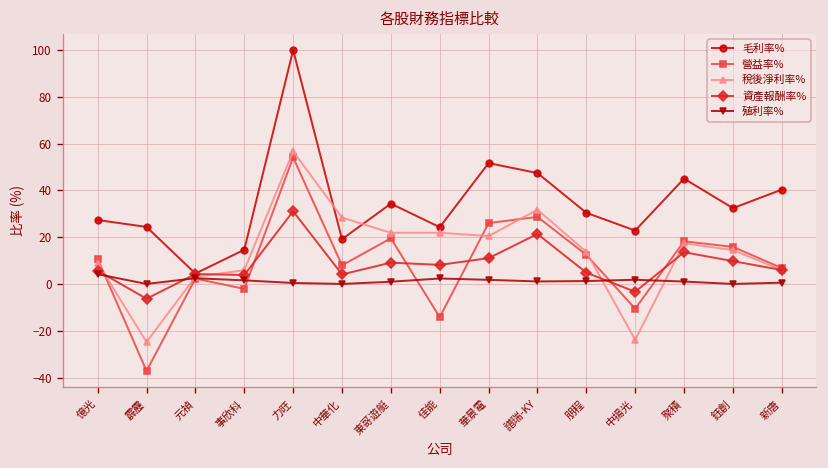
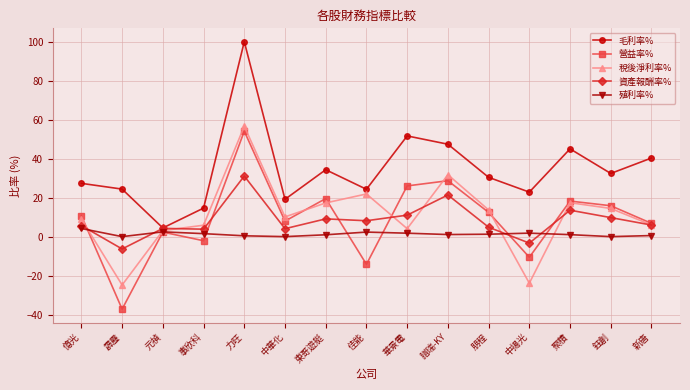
稅後淨利率%, 中華化: 28 -> 10
稅後淨利率%, 東哥遊艇: 22 -> 17
稅後淨利率%, 華景電: 20 -> 4
